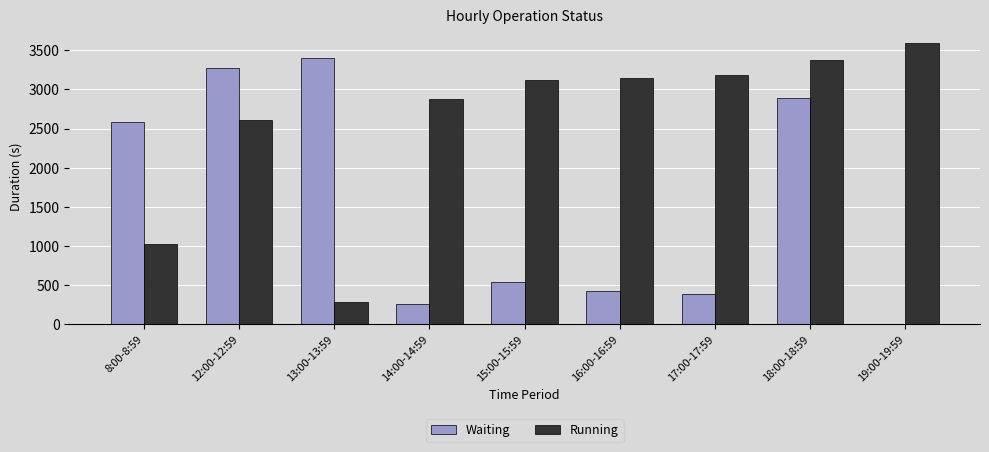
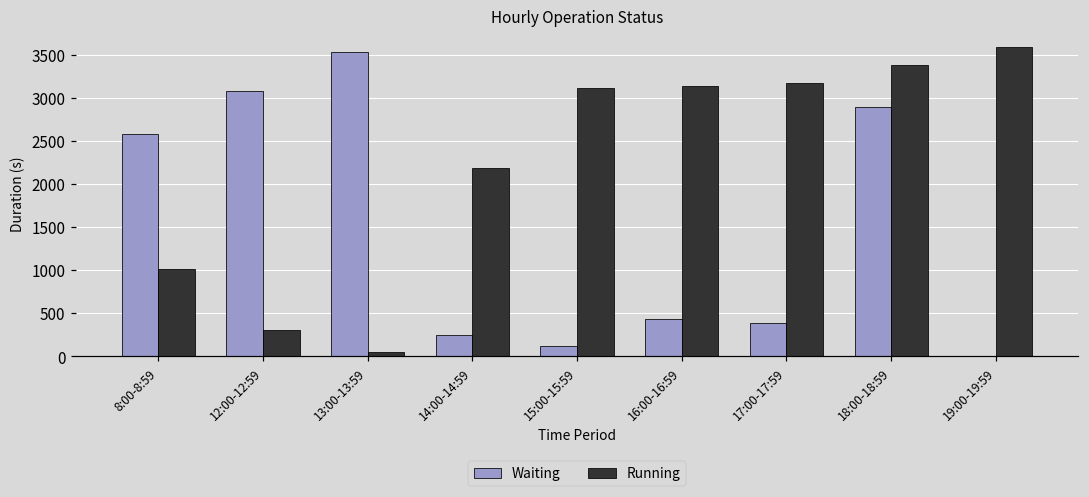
Waiting, 12:00-12:59: 3300 -> 3100
Running, 12:00-12:59: 2600 -> 300
Waiting, 13:00-13:59: 3400 -> 3500
Running, 13:00-13:59: 300 -> 100
Running, 14:00-14:59: 2900 -> 2200
Waiting, 15:00-15:59: 500 -> 100
